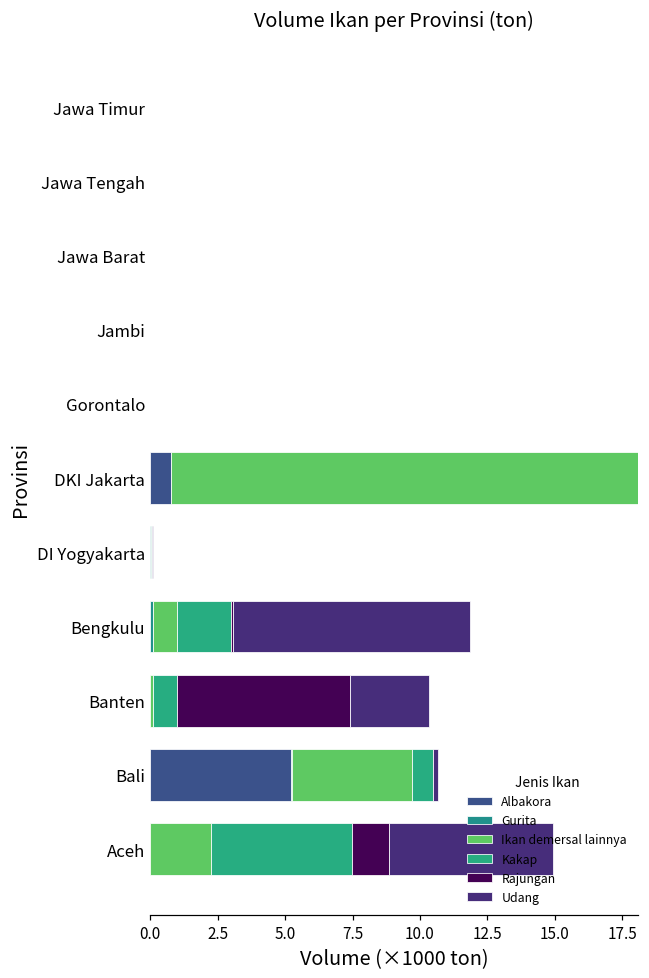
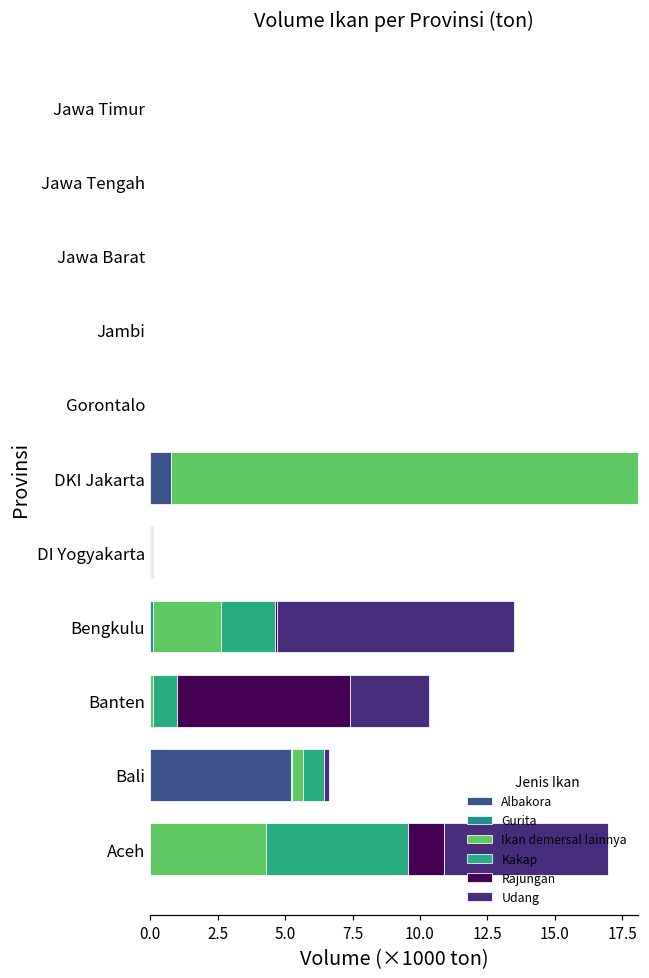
Ikan demersal lainnya, Bengkulu: 0.9 -> 2.5
Ikan demersal lainnya, Bali: 4.5 -> 0.4
Ikan demersal lainnya, Aceh: 2.2 -> 4.3
